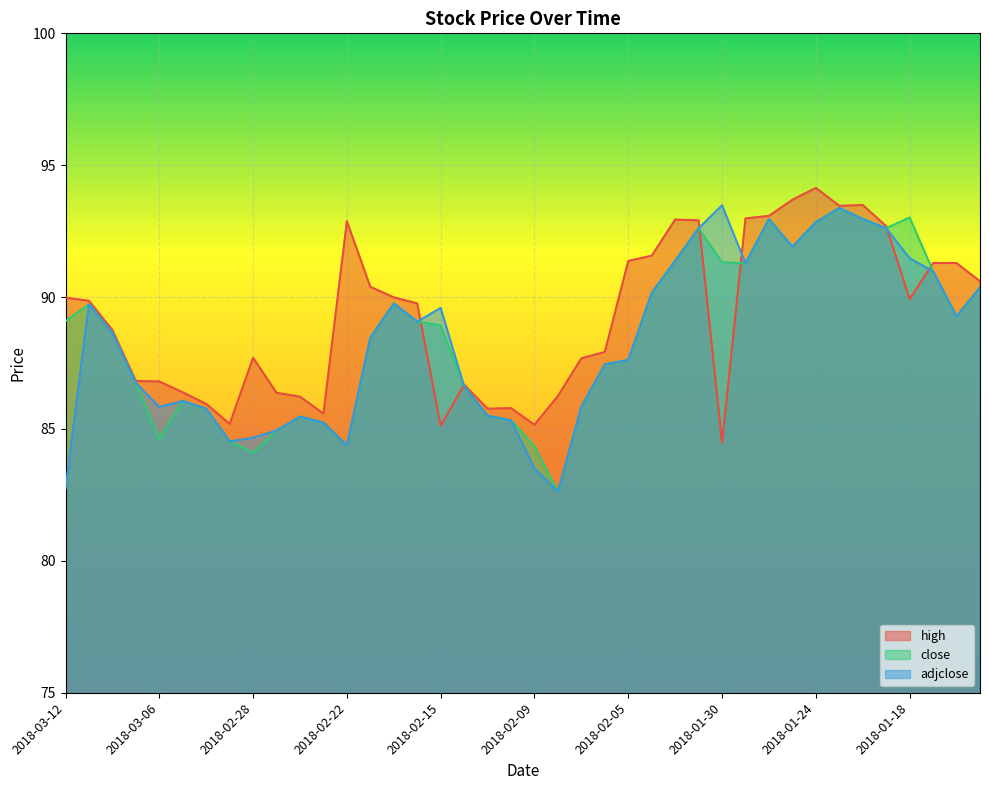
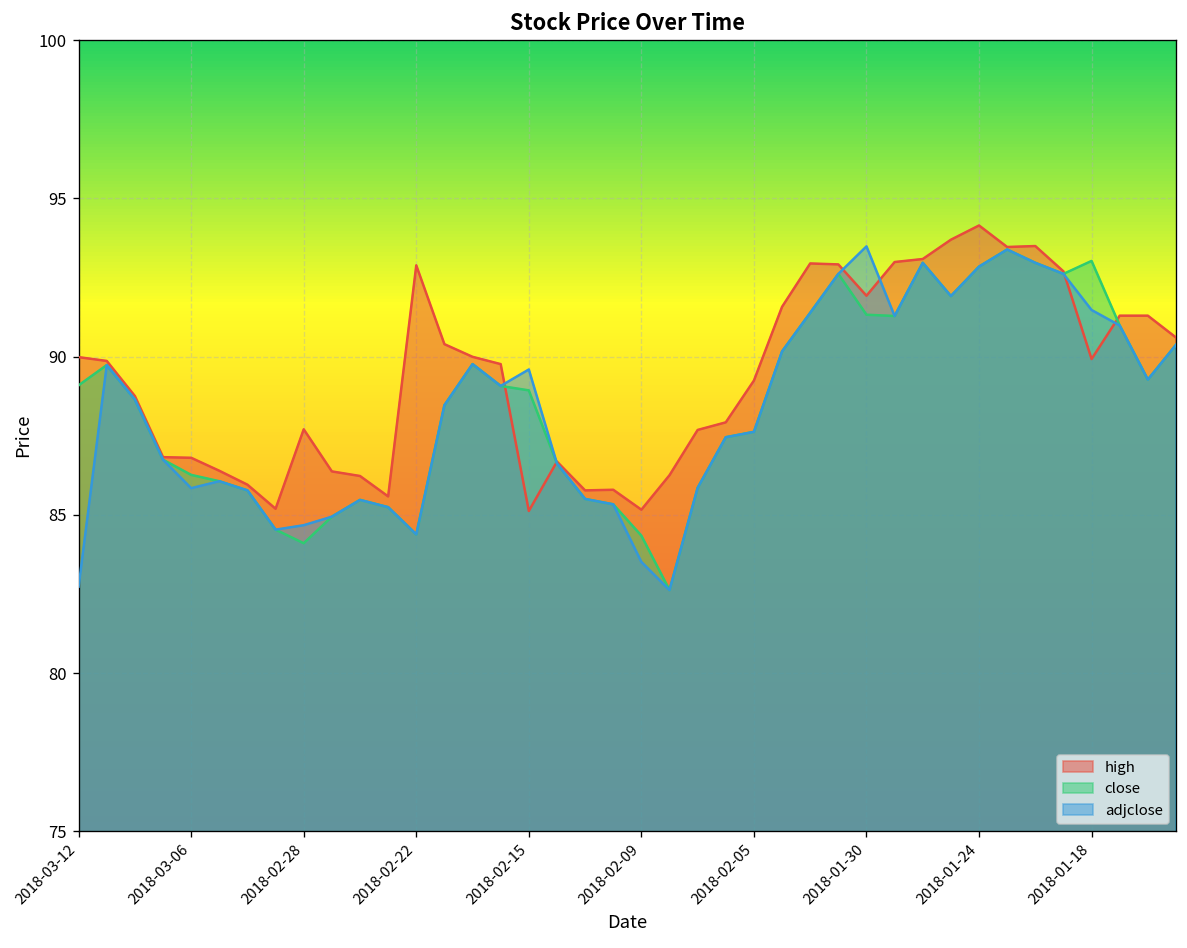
close, 2018-03-06: 84.6 -> 86.3
high, 2018-02-05: 91.4 -> 89.2
high, 2018-01-30: 84.5 -> 91.9
